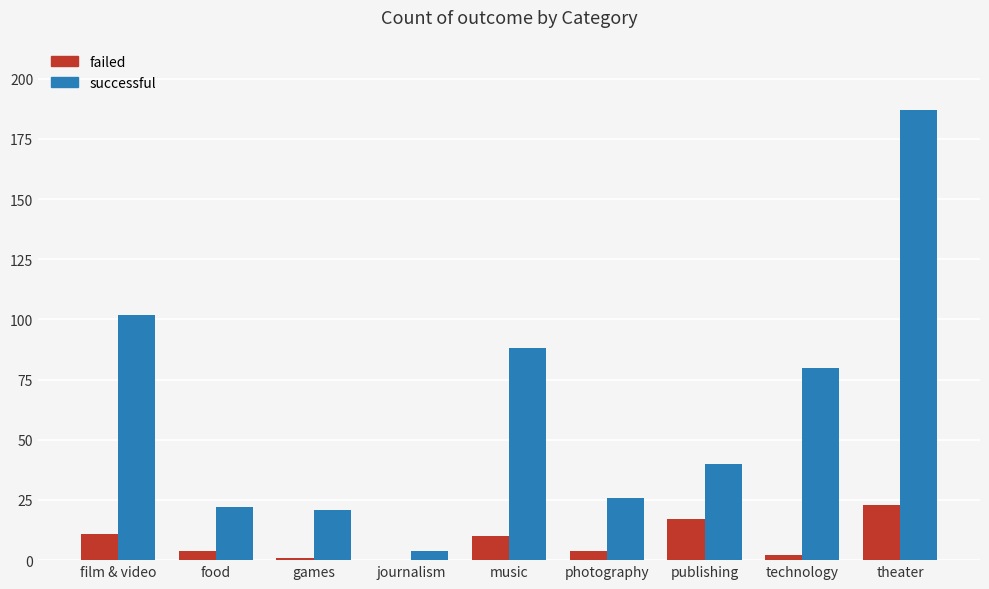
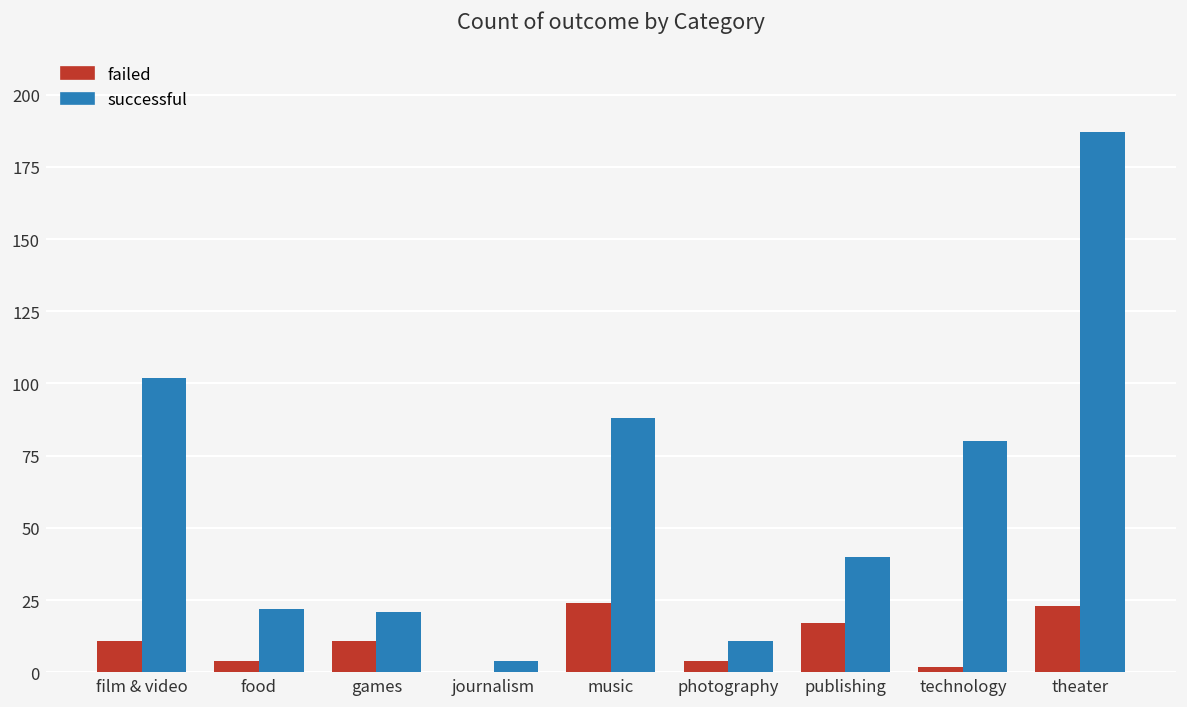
failed, games: 1 -> 11
failed, music: 10 -> 24
successful, photography: 26 -> 11
